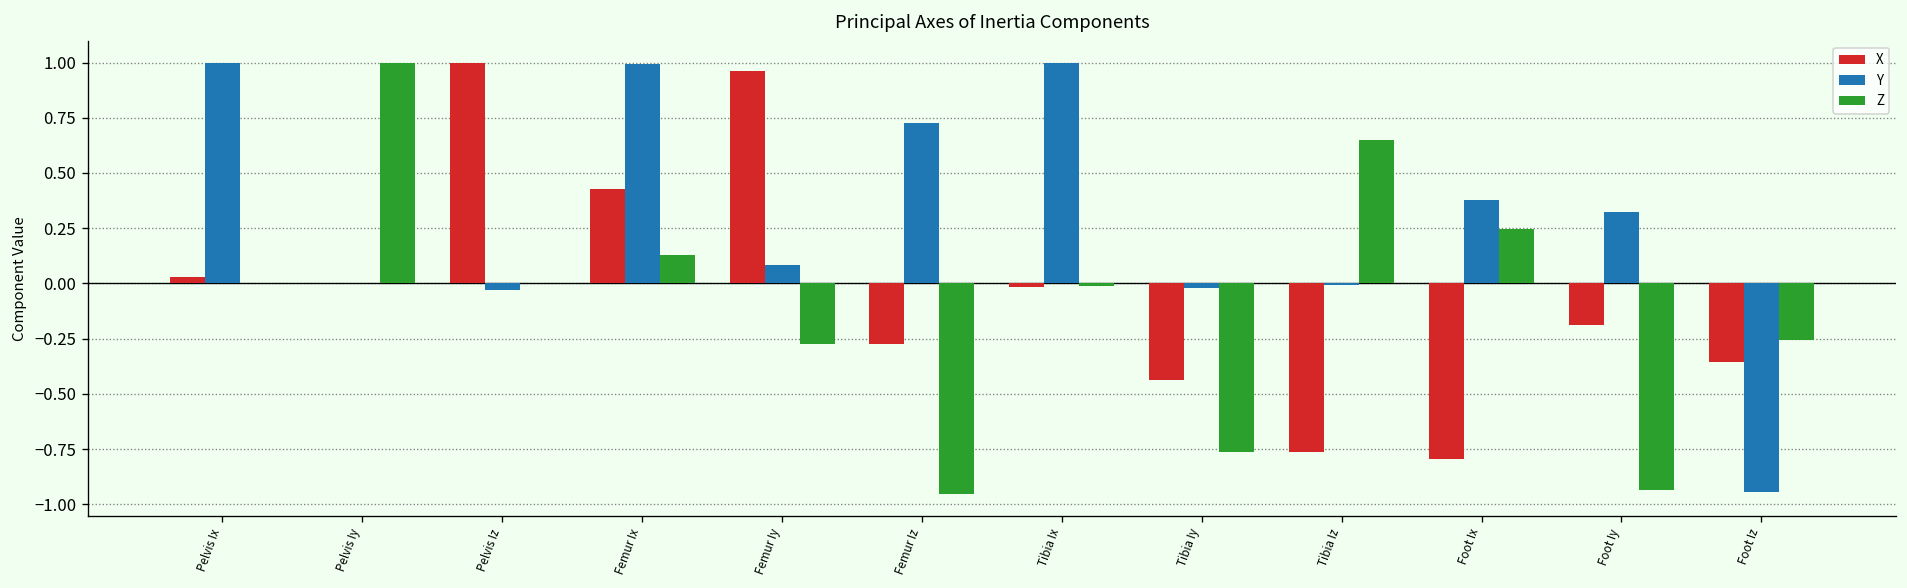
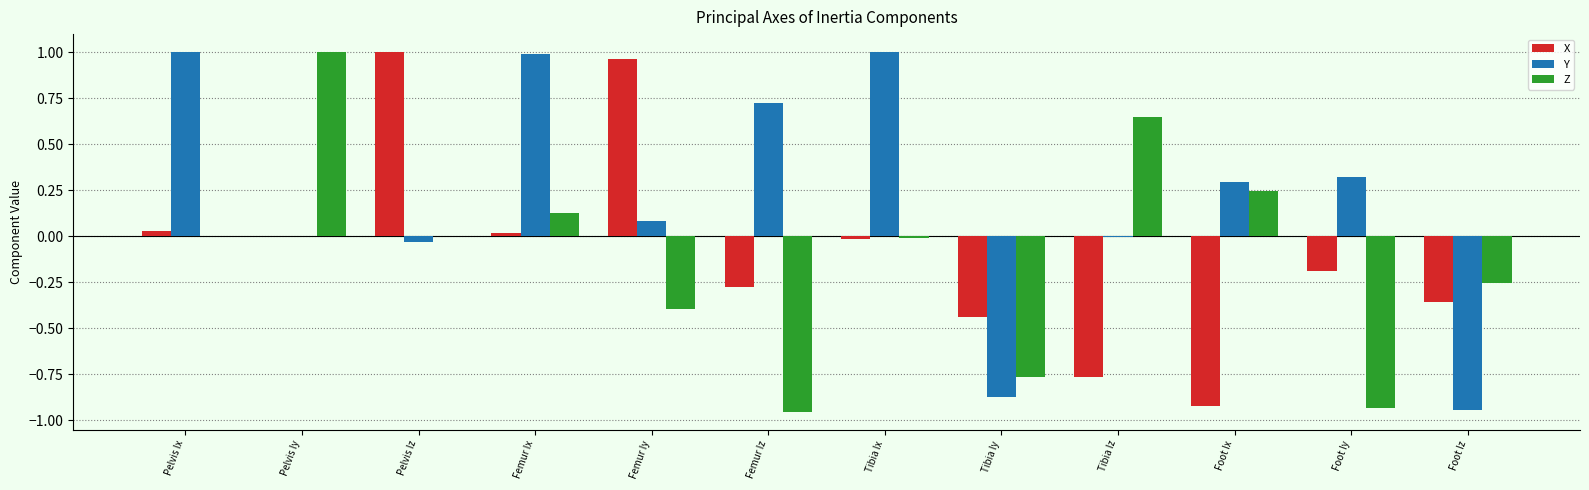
X, Femur Ix: 0.43 -> 0.02
Z, Femur Iy: -0.27 -> -0.40
Y, Tibia Iy: -0.02 -> -0.87
X, Foot Ix: -0.80 -> -0.92
Y, Foot Ix: 0.38 -> 0.30
